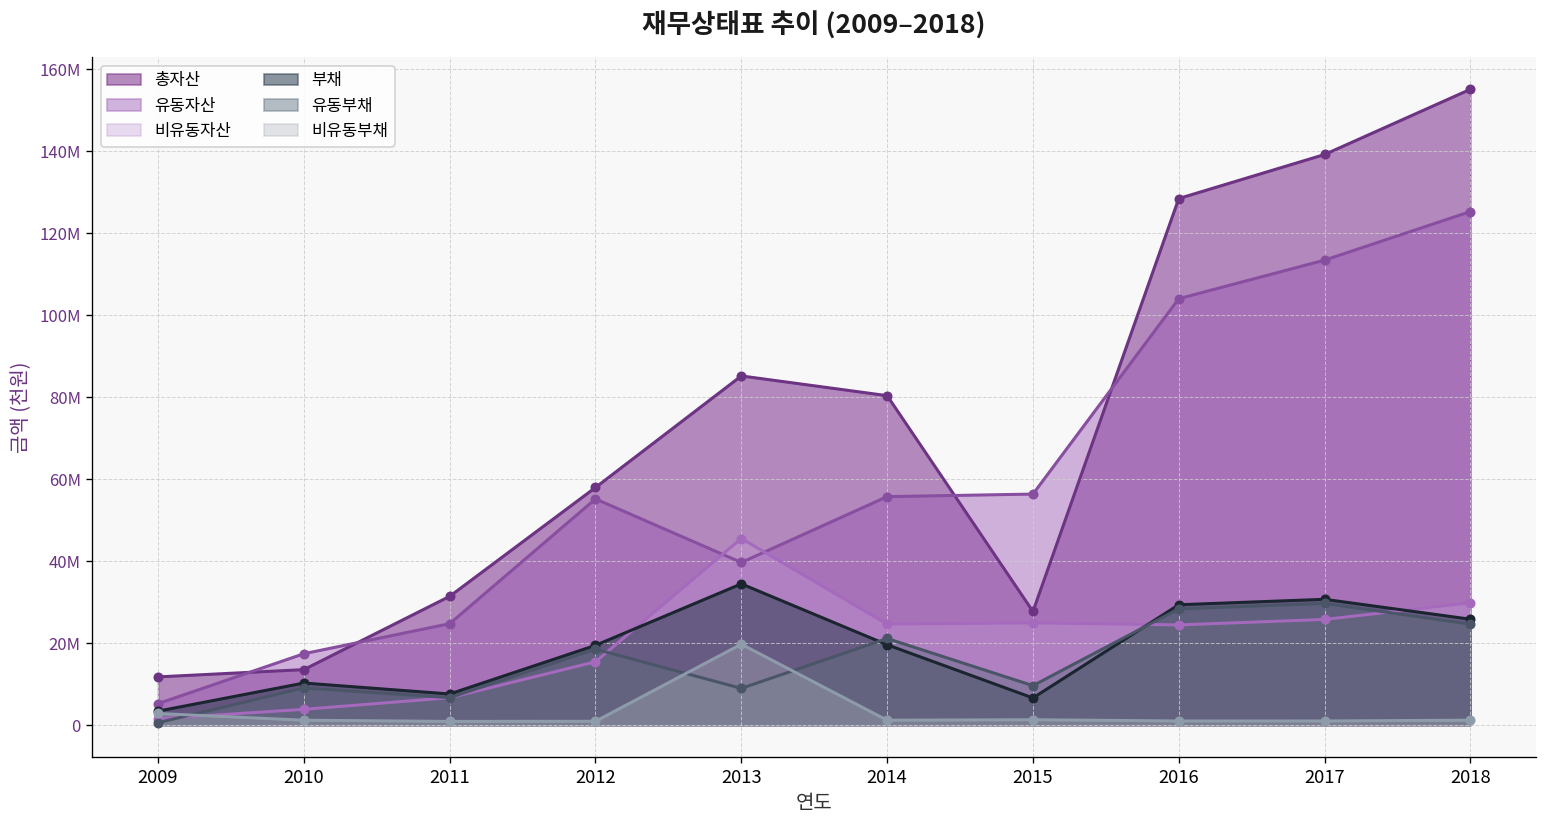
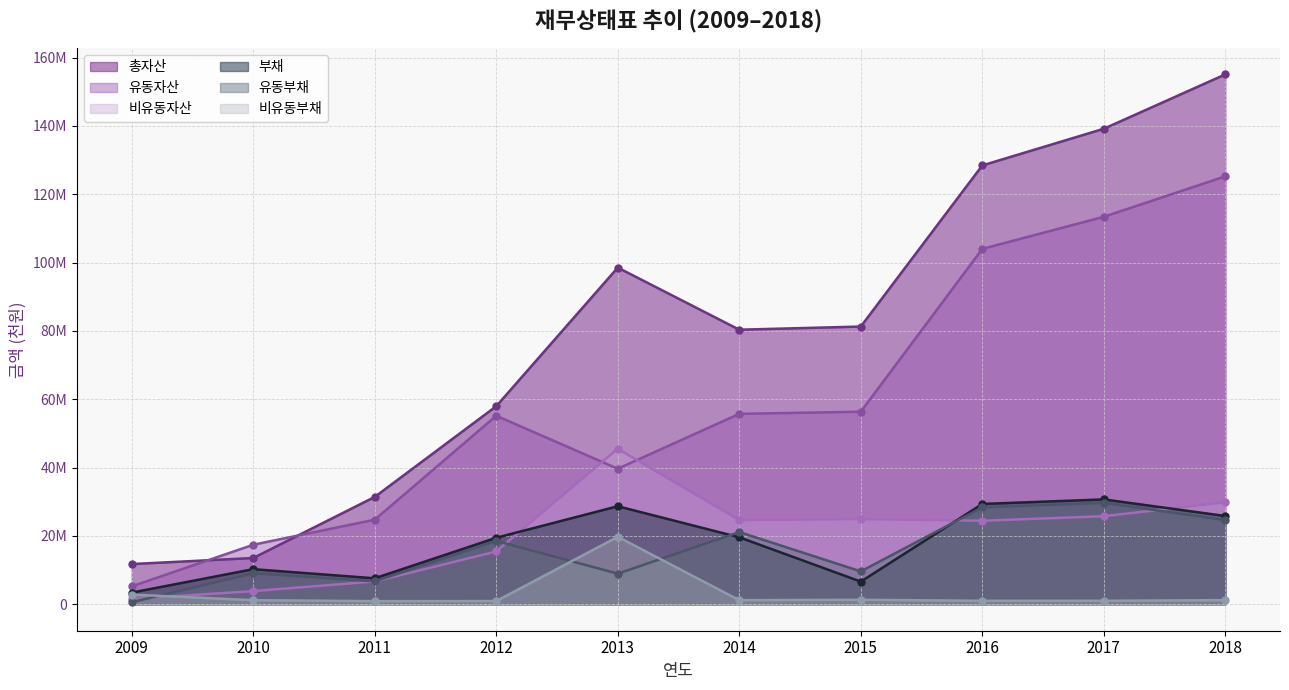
총자산, 2013: 85000000 -> 99000000
부채, 2013: 34000000 -> 29000000
총자산, 2015: 28000000 -> 81000000
